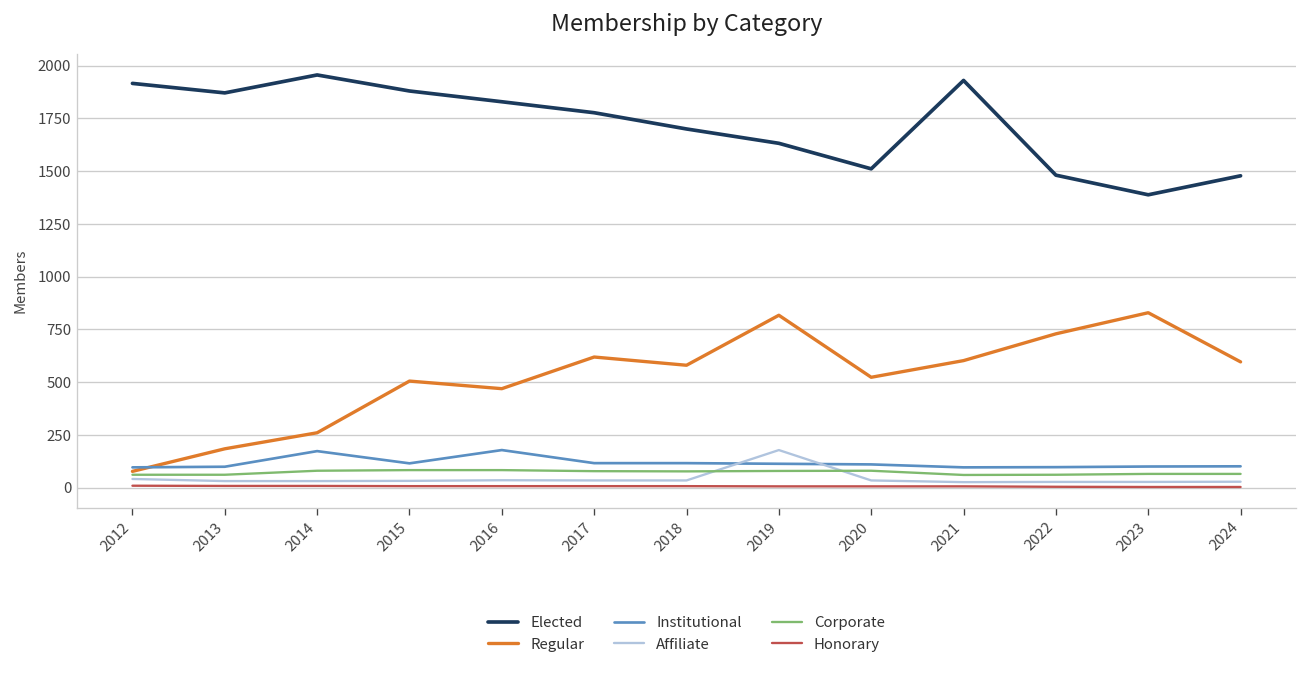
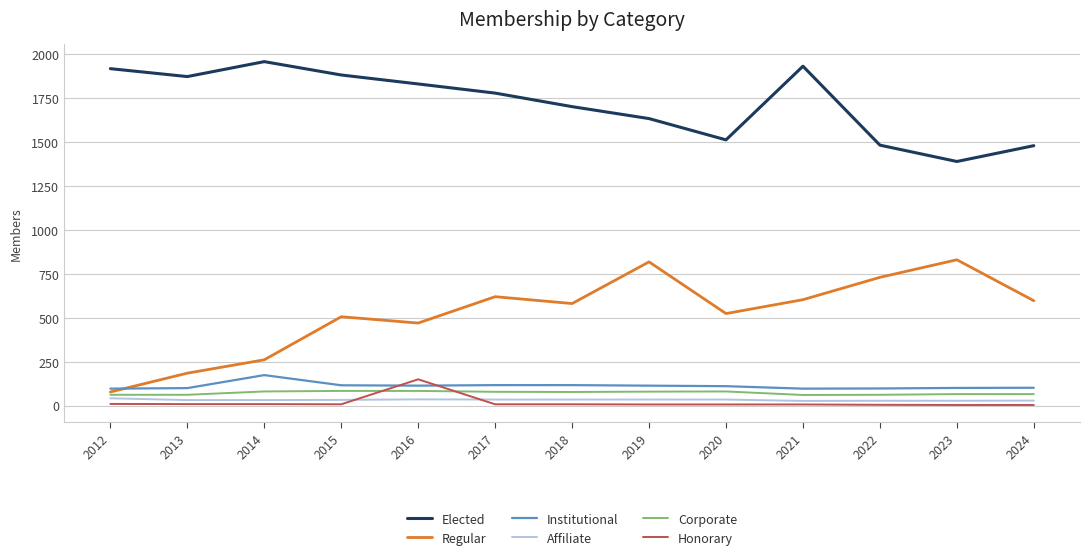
Institutional, 2016: 180 -> 110
Honorary, 2016: 10 -> 150
Affiliate, 2019: 180 -> 30
